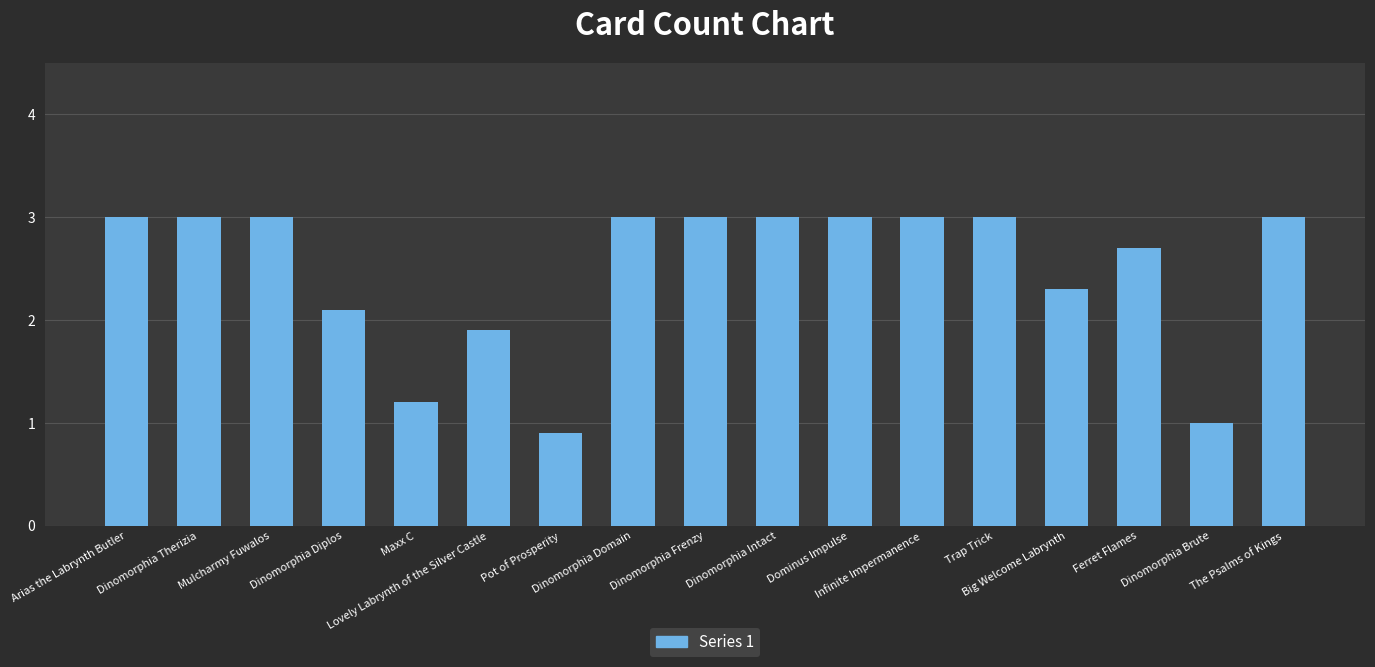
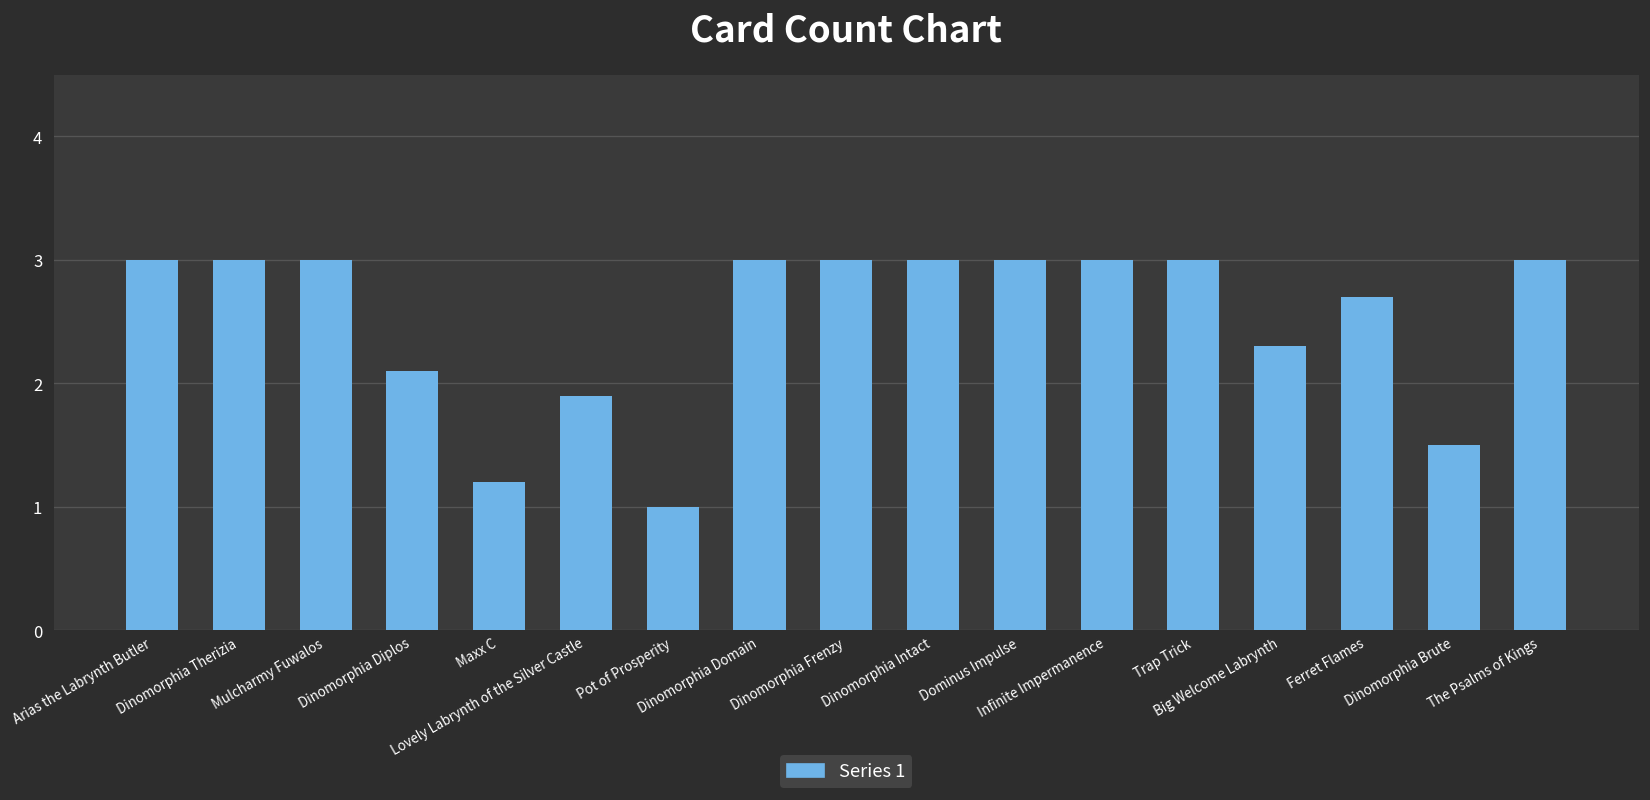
Pot of Prosperity: 0.9 -> 1.0
Dinomorphia Brute: 1.0 -> 1.5
